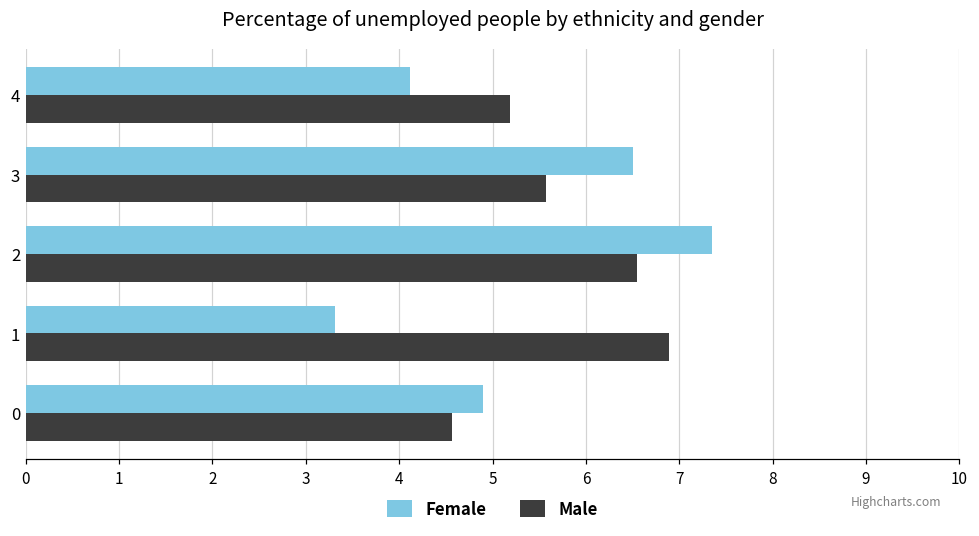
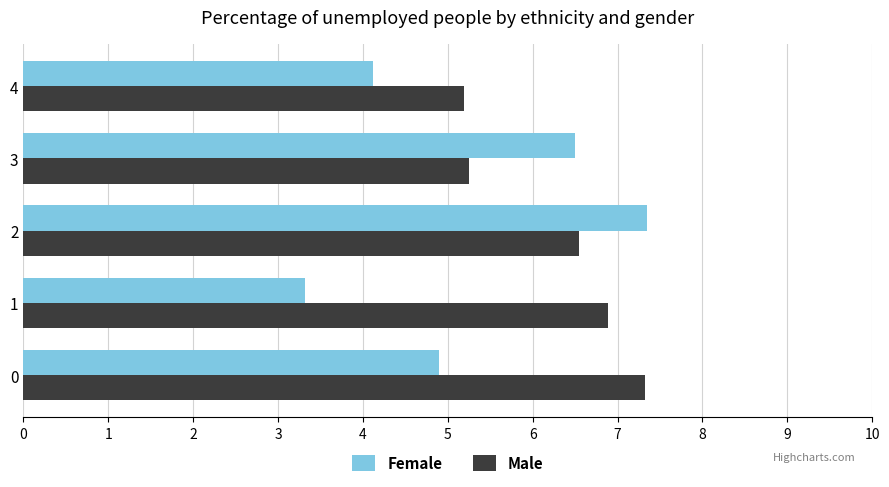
Male, 3: 5.6 -> 5.2
Male, 0: 4.6 -> 7.3
